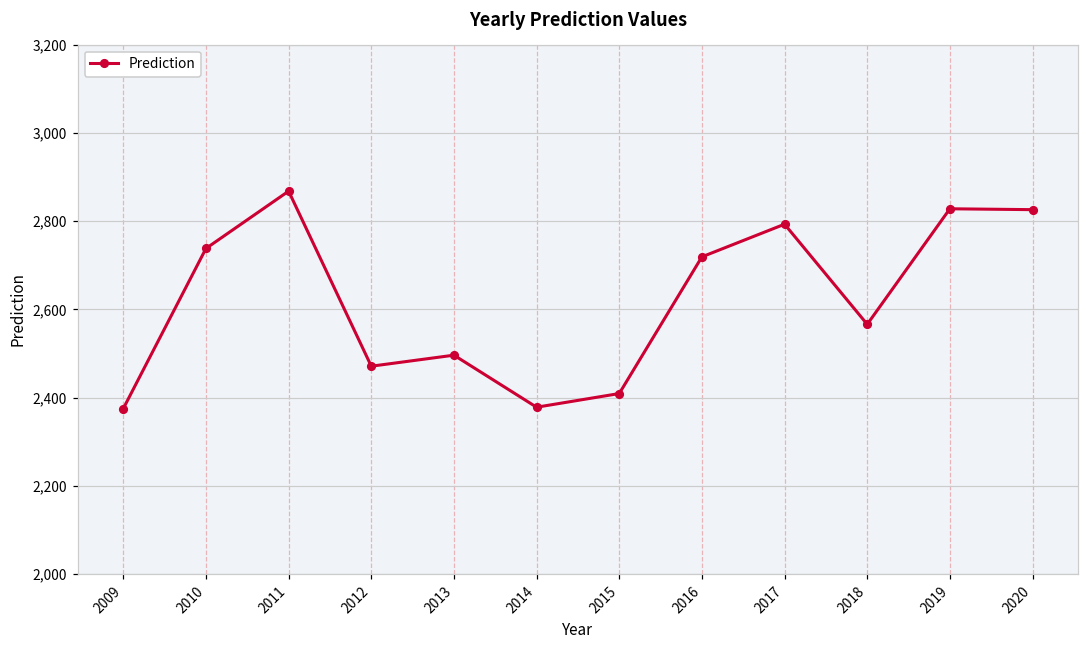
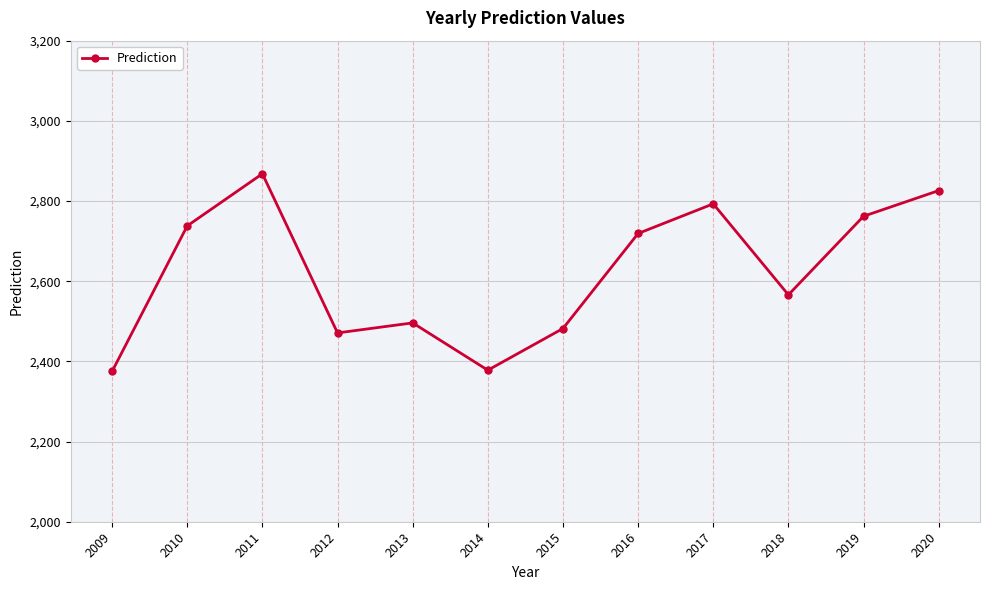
2015: 2,410 -> 2,480
2019: 2,830 -> 2,760
